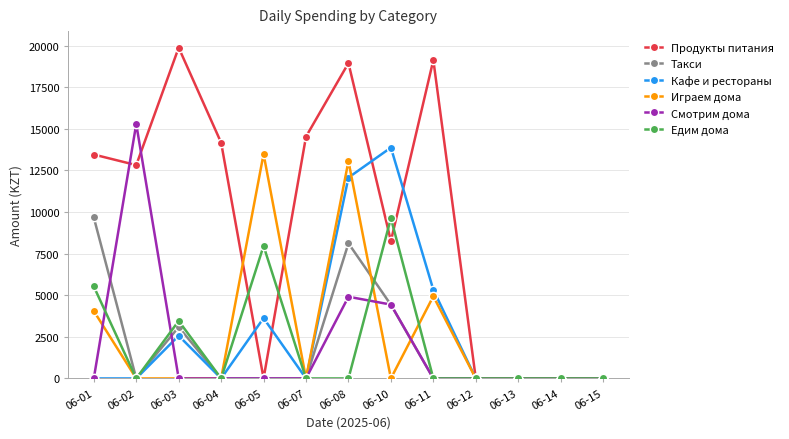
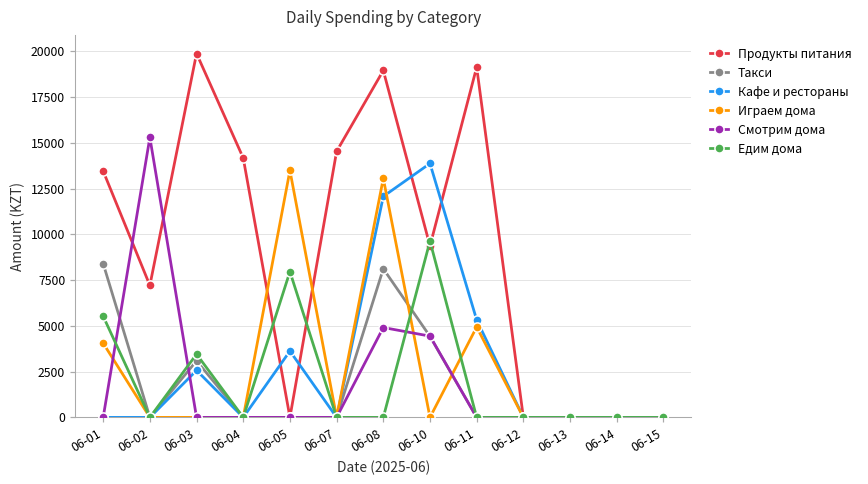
Такси, 06-01: 9700 -> 8400
Продукты питания, 06-02: 12800 -> 7200
Продукты питания, 06-10: 8300 -> 9400
